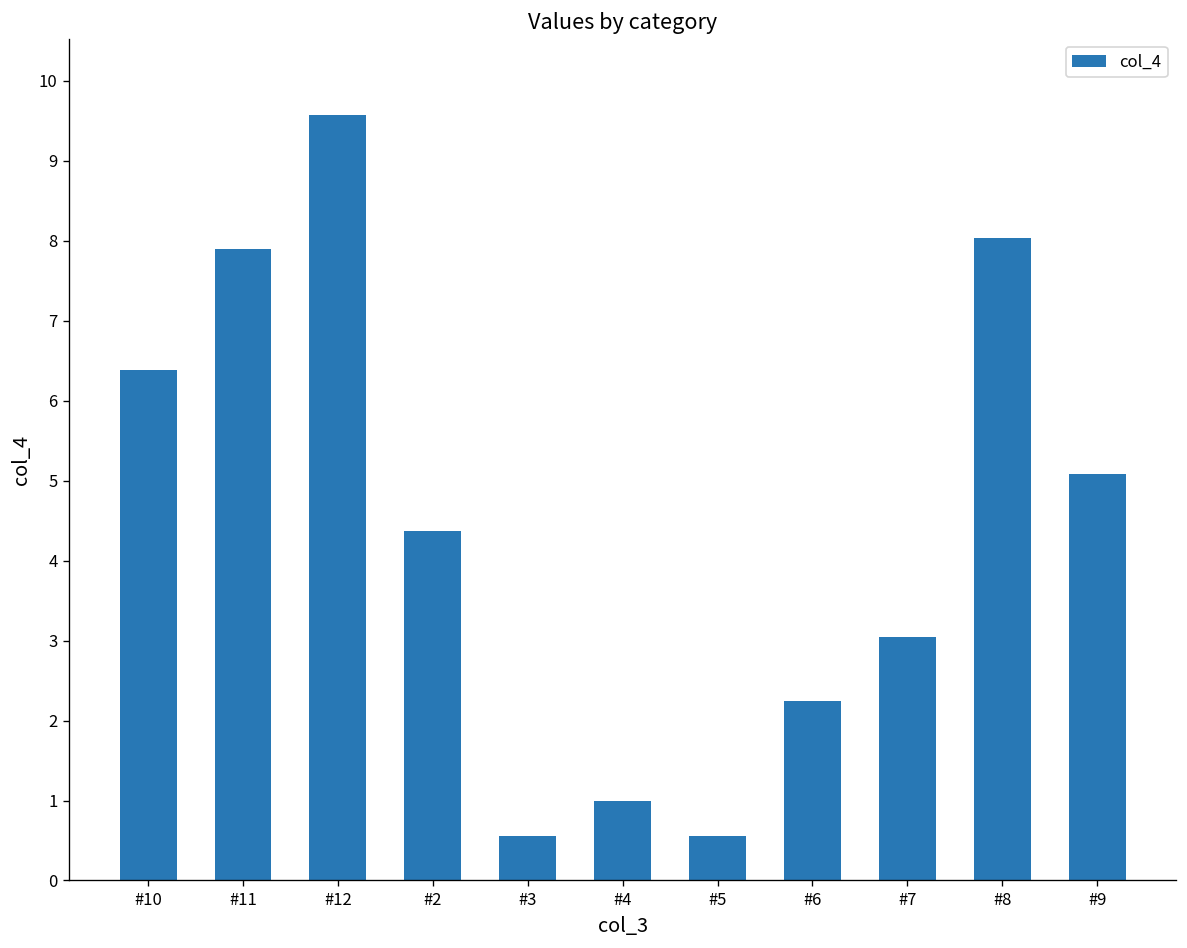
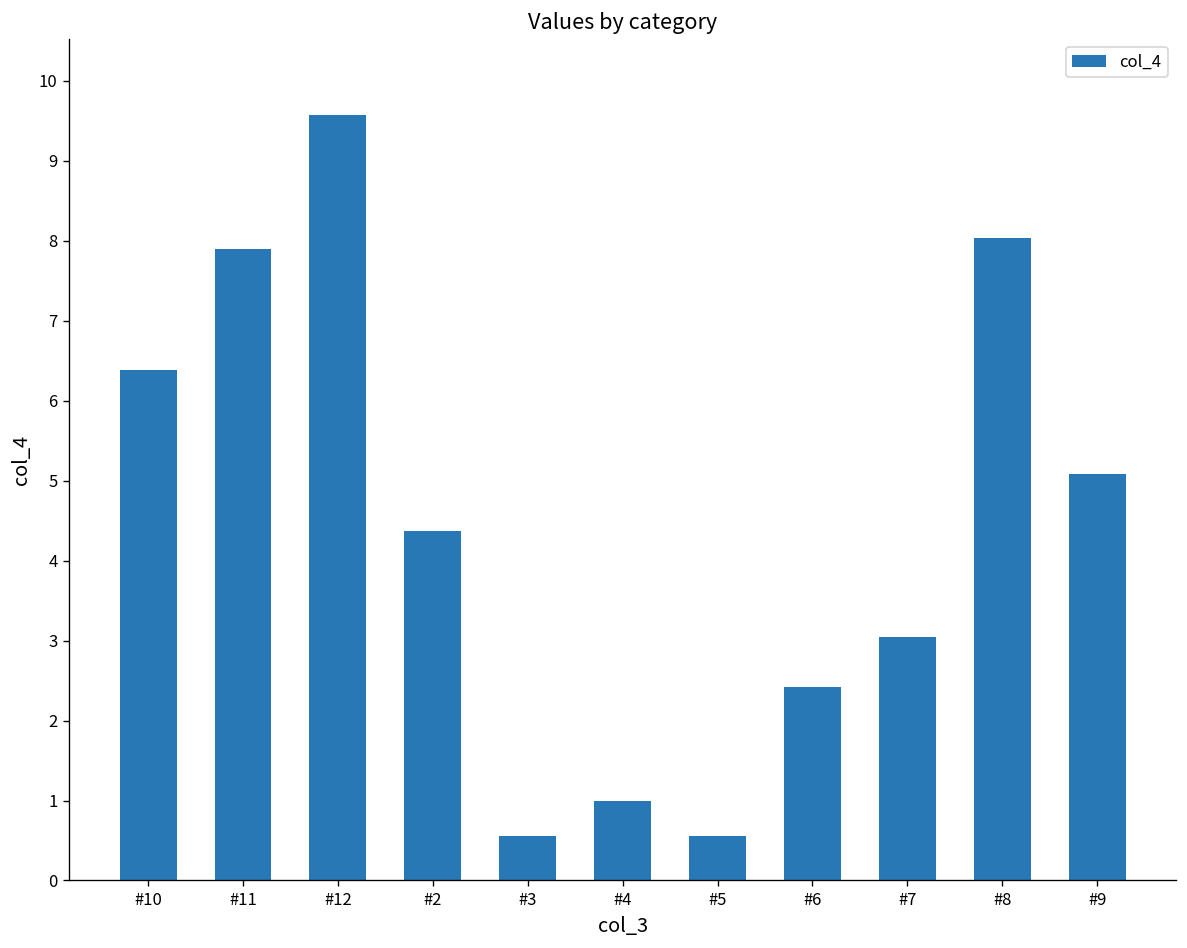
#6: 2.3 -> 2.4
